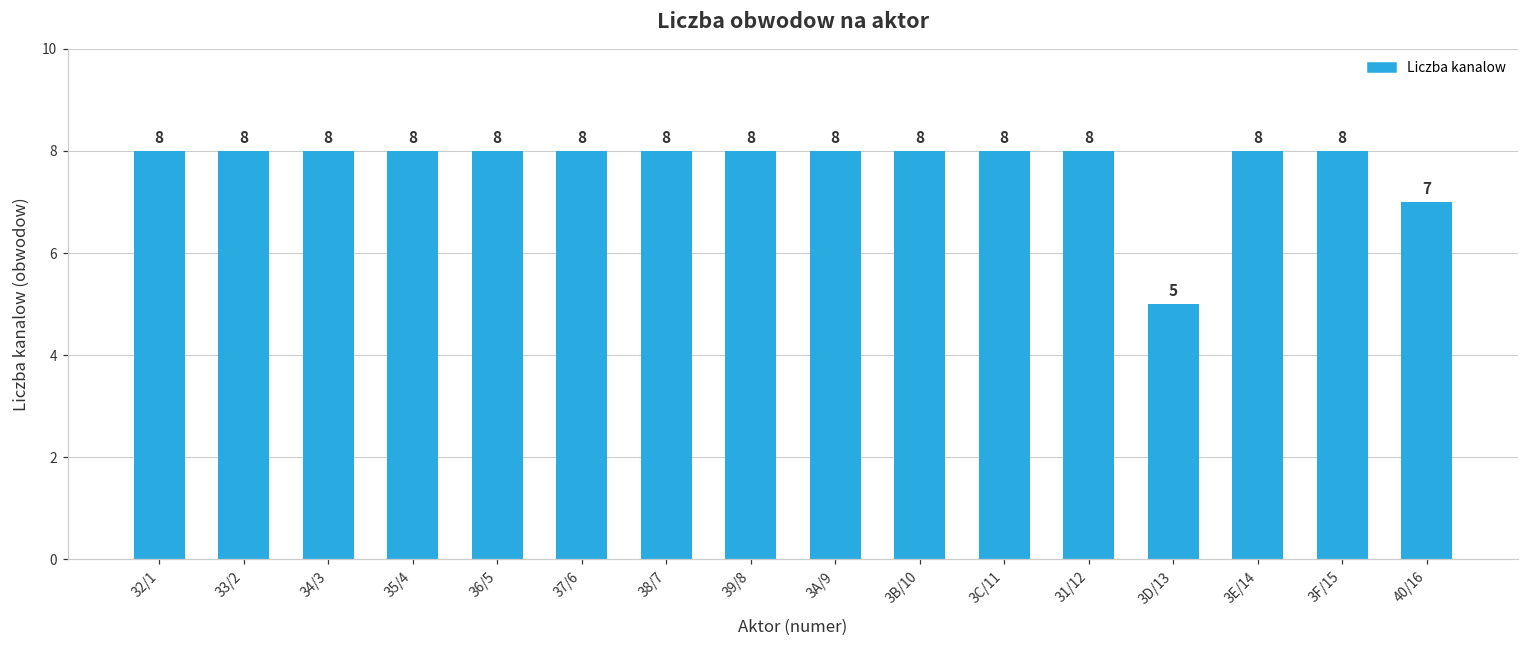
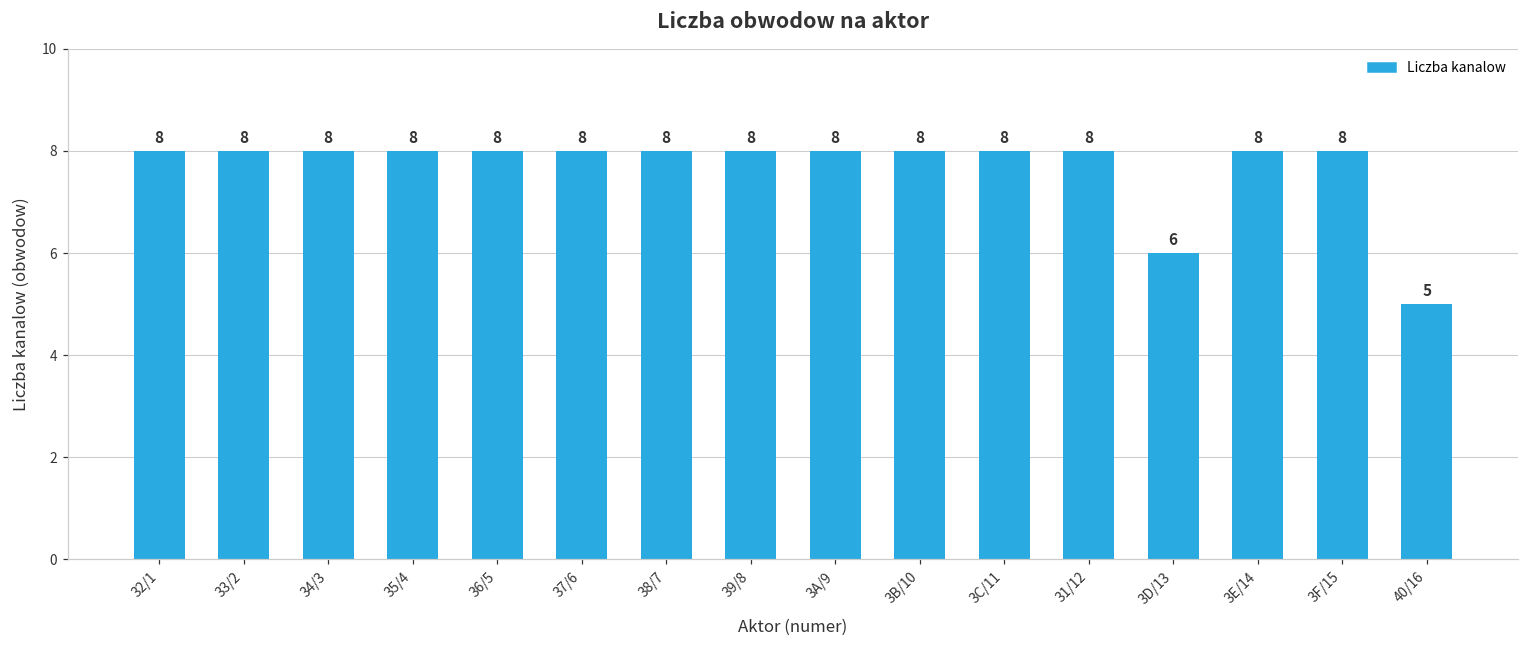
3D/13: 5 -> 6
40/16: 7 -> 5
